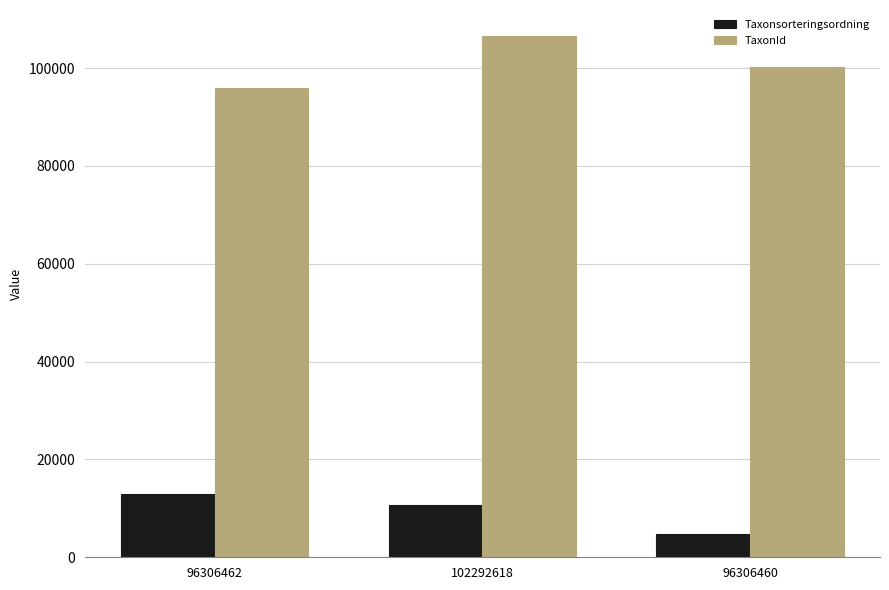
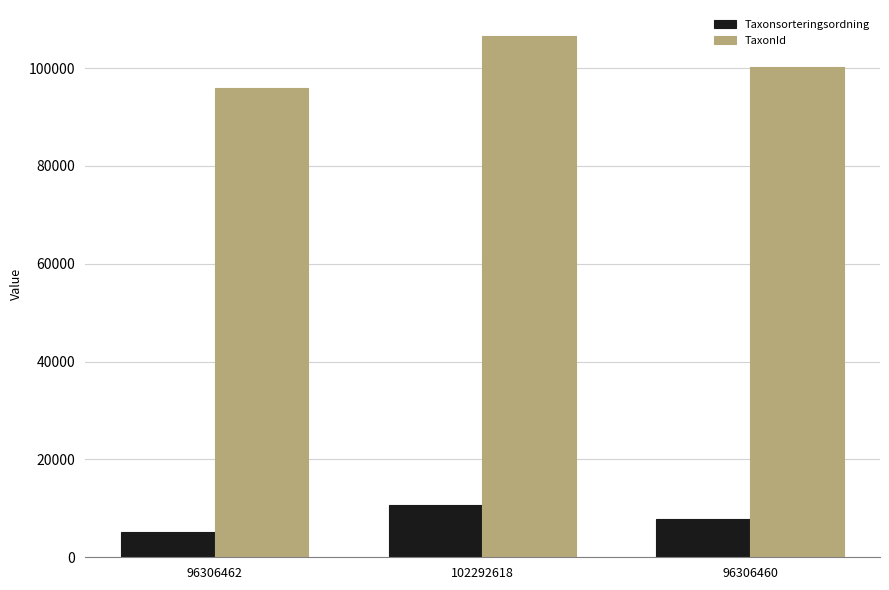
Taxonsorteringsordning, 96306462: 13000 -> 5000
Taxonsorteringsordning, 96306460: 5000 -> 8000
